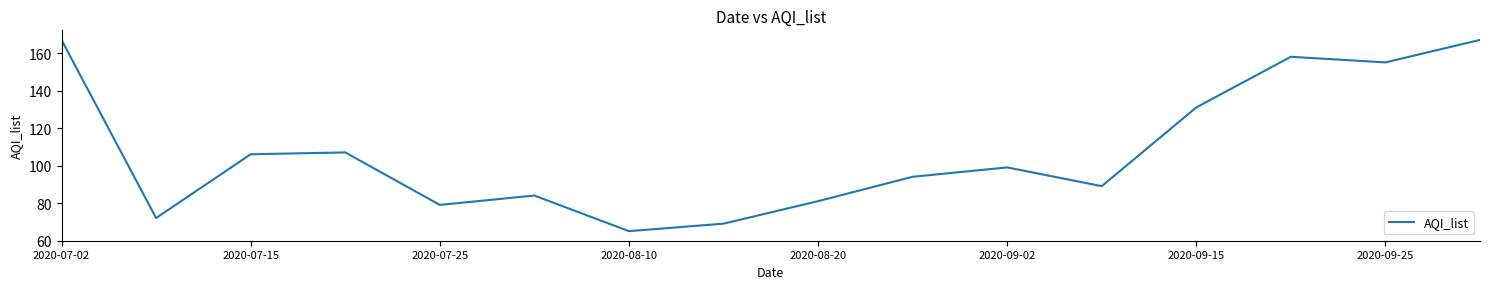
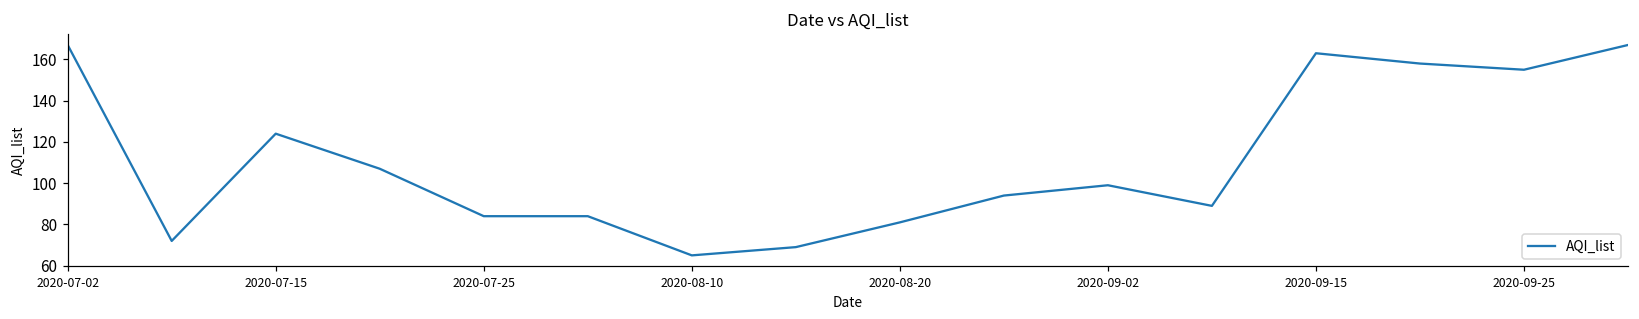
2020-07-15: 106 -> 124
2020-07-25: 79 -> 84
2020-09-15: 131 -> 163
